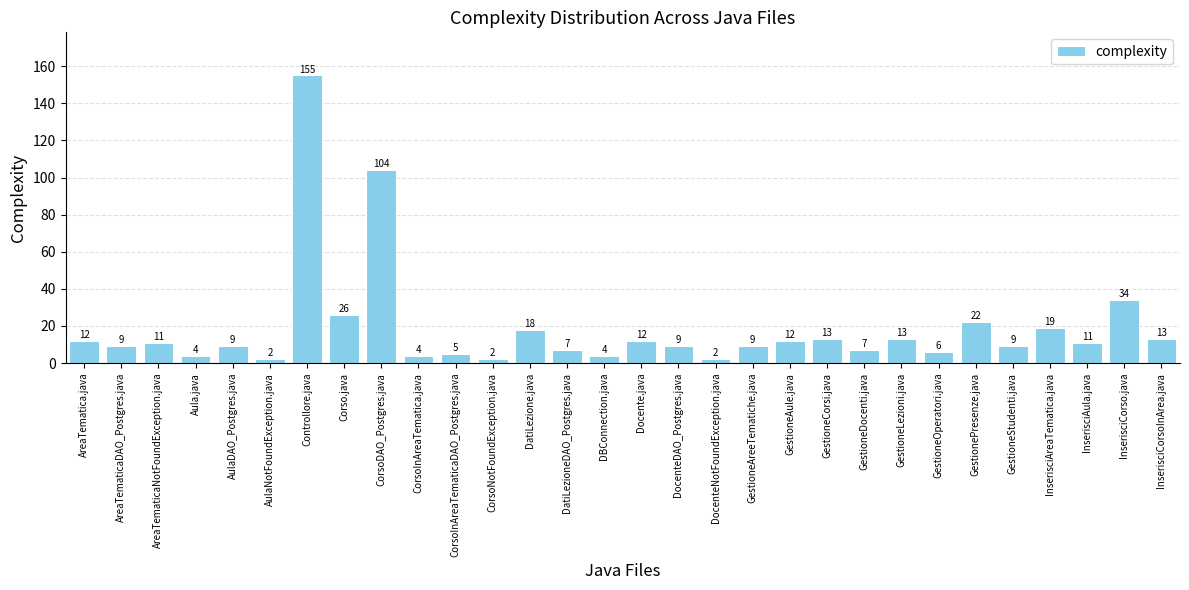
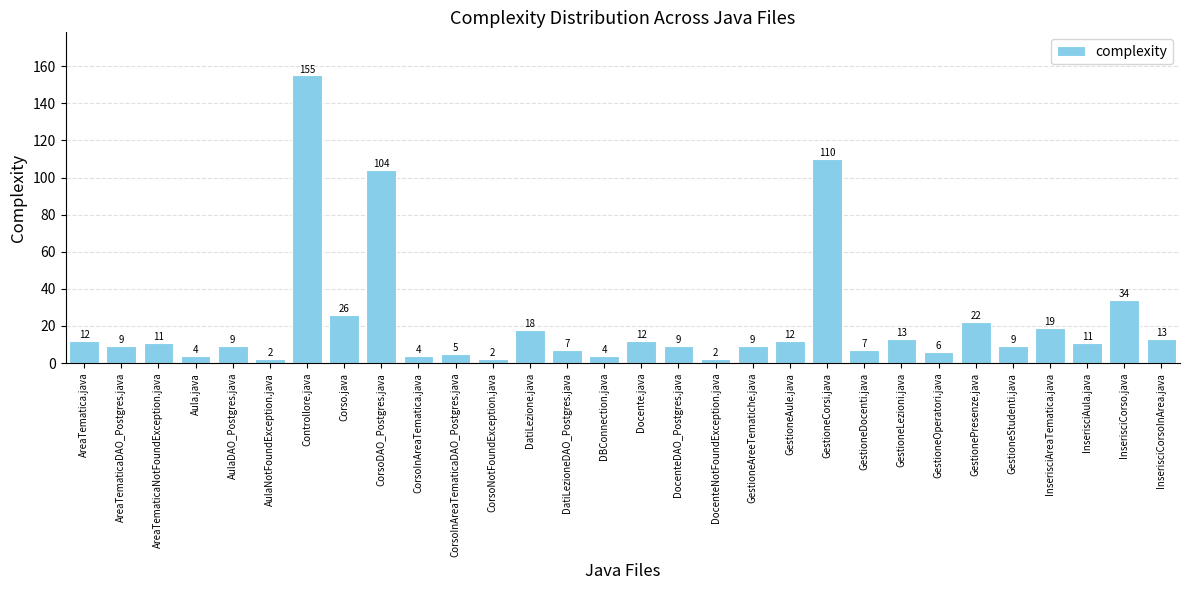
GestioneCorsi.java: 13 -> 110
